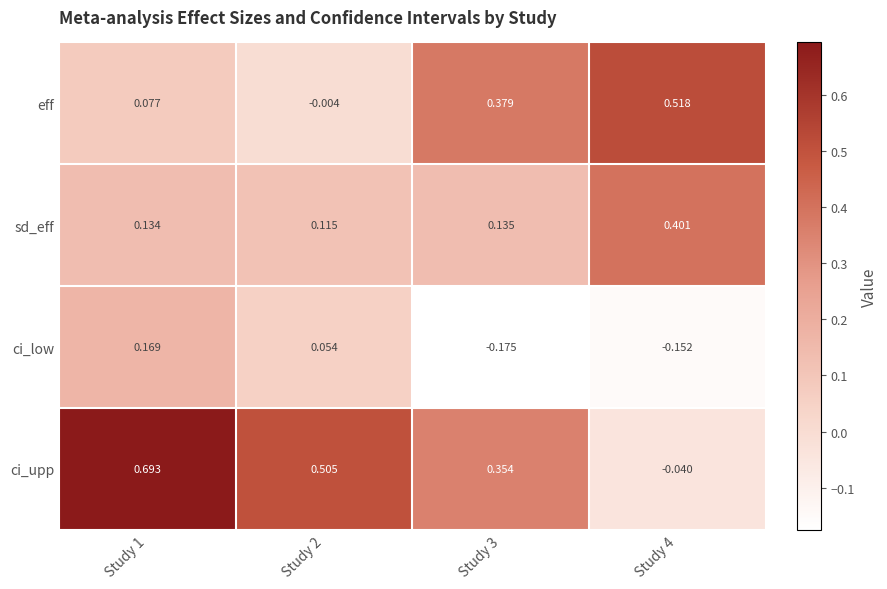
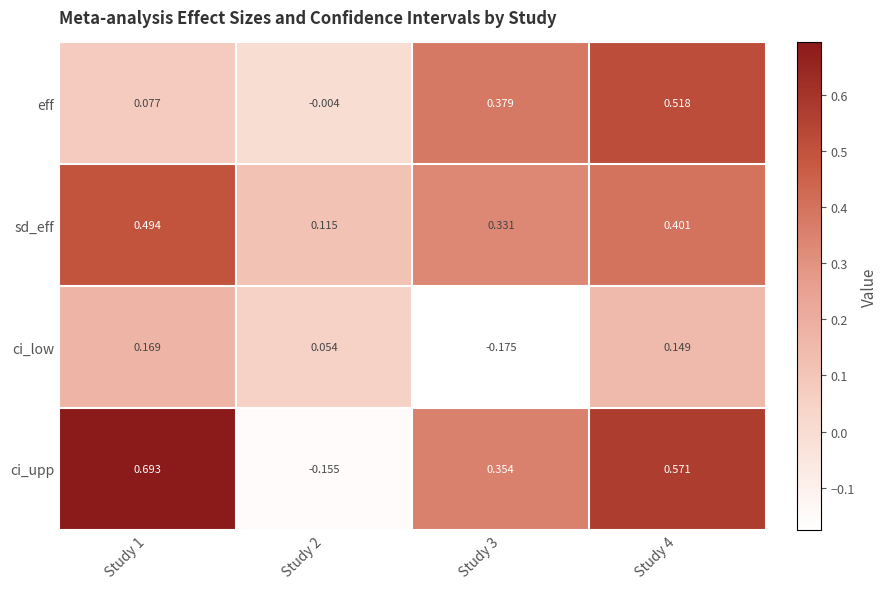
sd_eff, Study 1: 0.134 -> 0.494
sd_eff, Study 3: 0.135 -> 0.331
ci_low, Study 4: -0.152 -> 0.149
ci_upp, Study 2: 0.505 -> -0.155
ci_upp, Study 4: -0.040 -> 0.571
